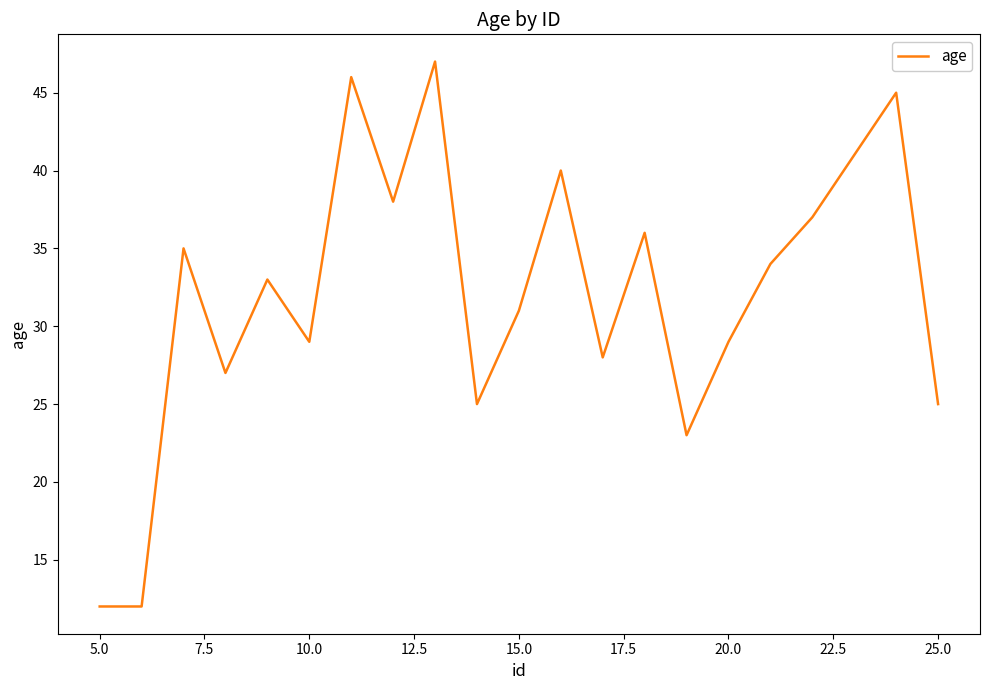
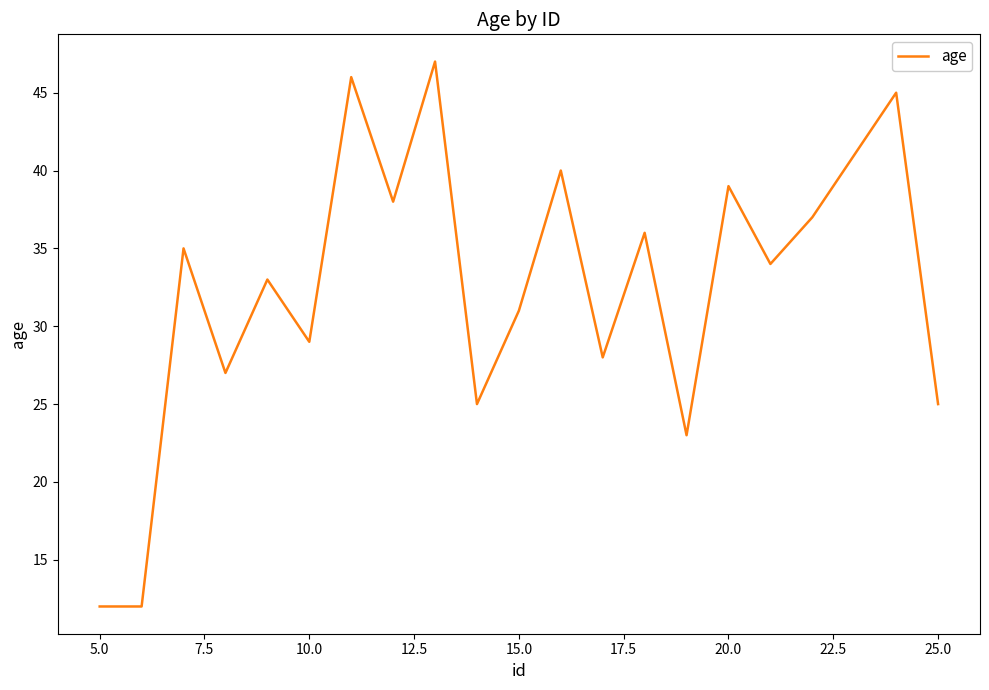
20.0: 29 -> 39
